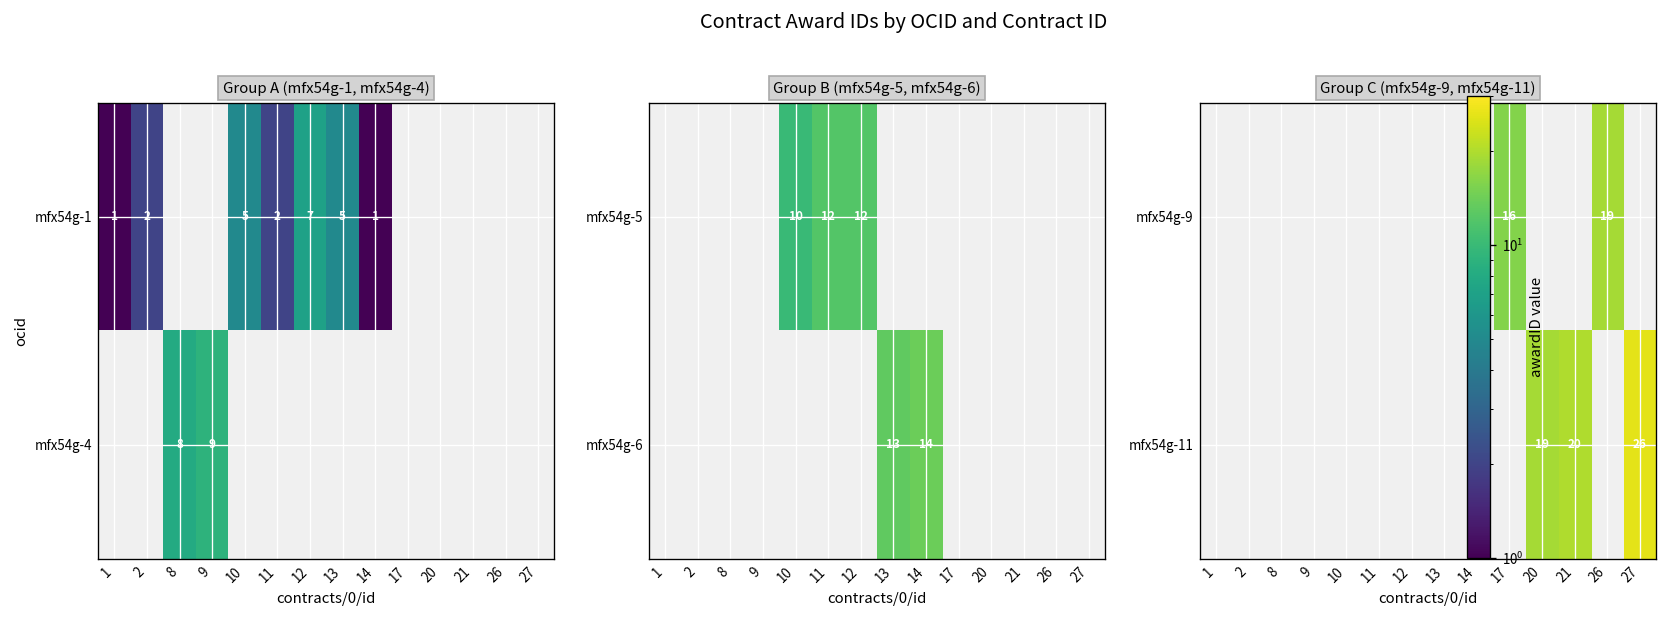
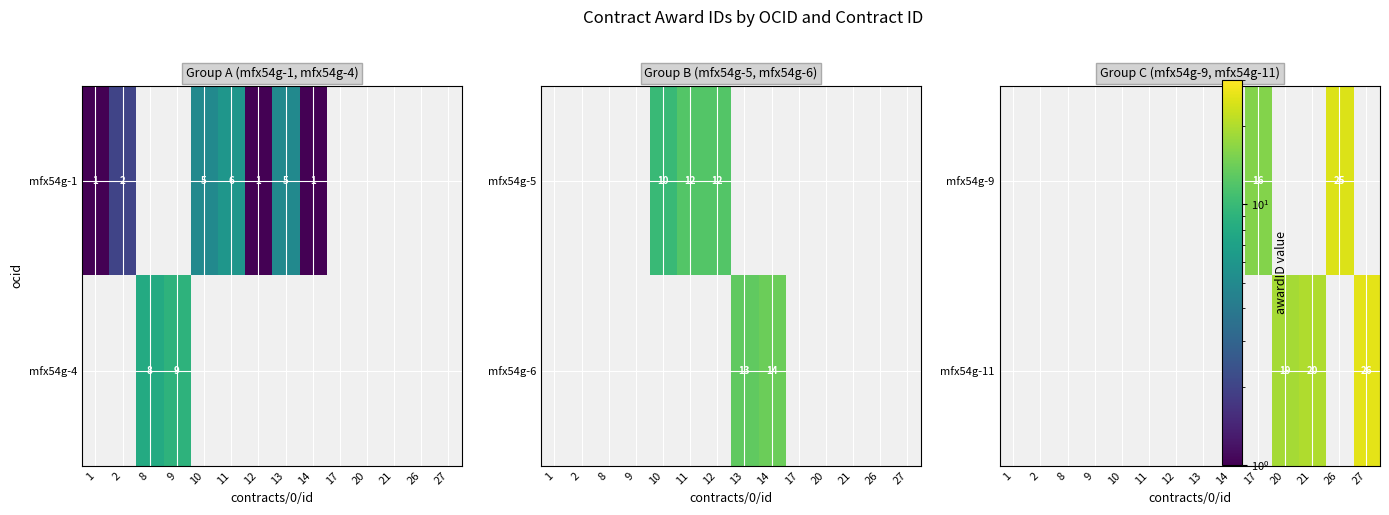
Group A (mfx54g-1, mfx54g-4), mfx54g-1, 11: 2 -> 6
Group A (mfx54g-1, mfx54g-4), mfx54g-1, 12: 7 -> 1
Group C (mfx54g-9, mfx54g-11), mfx54g-9, 26: 19 -> 25
